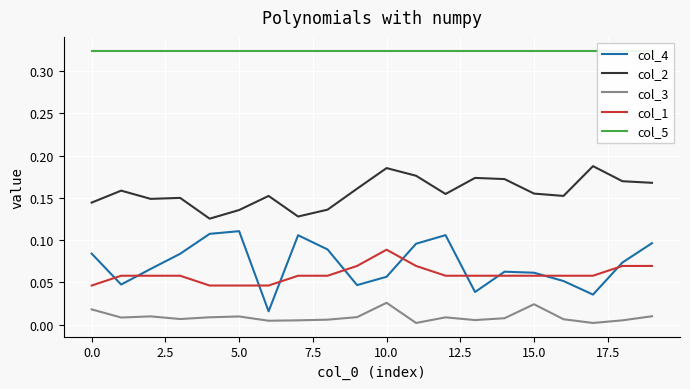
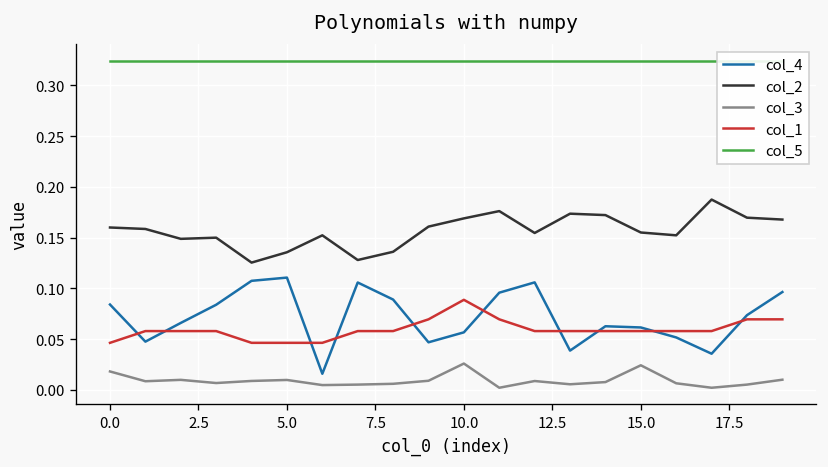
col_2, 0.0: 0.14 -> 0.16
col_2, 10.0: 0.19 -> 0.17
